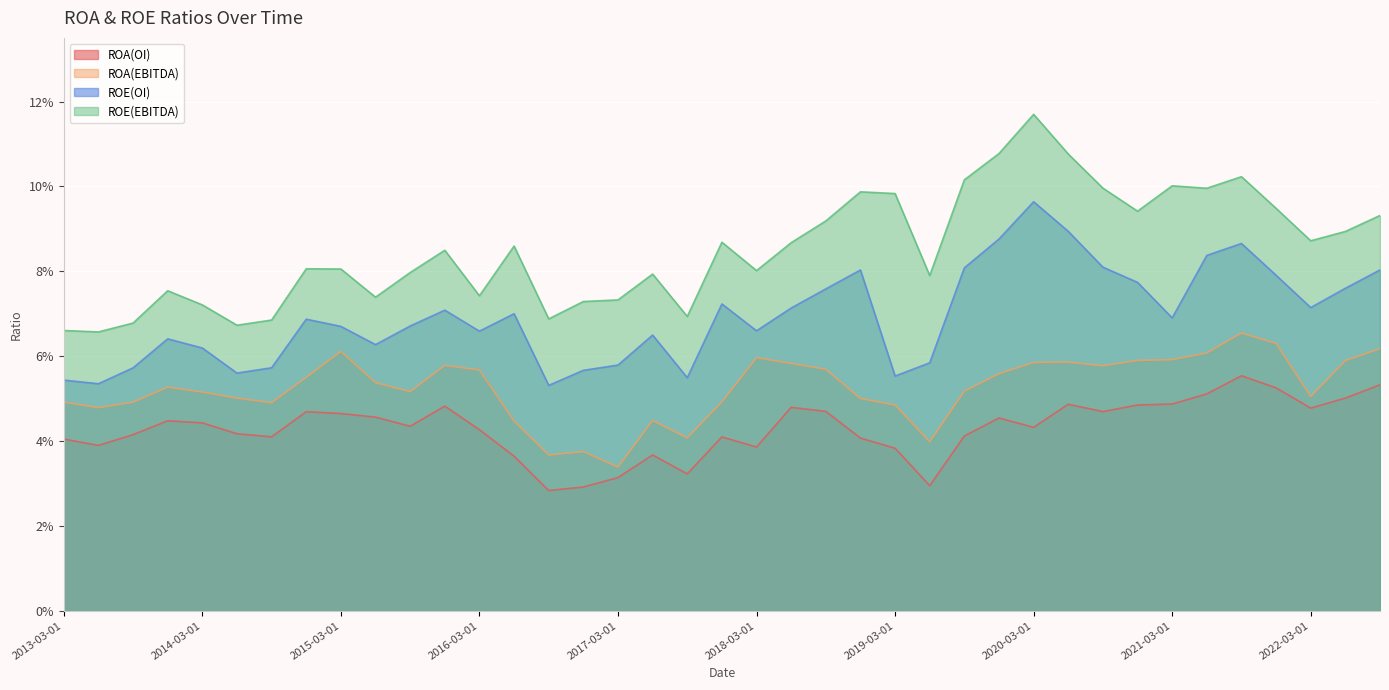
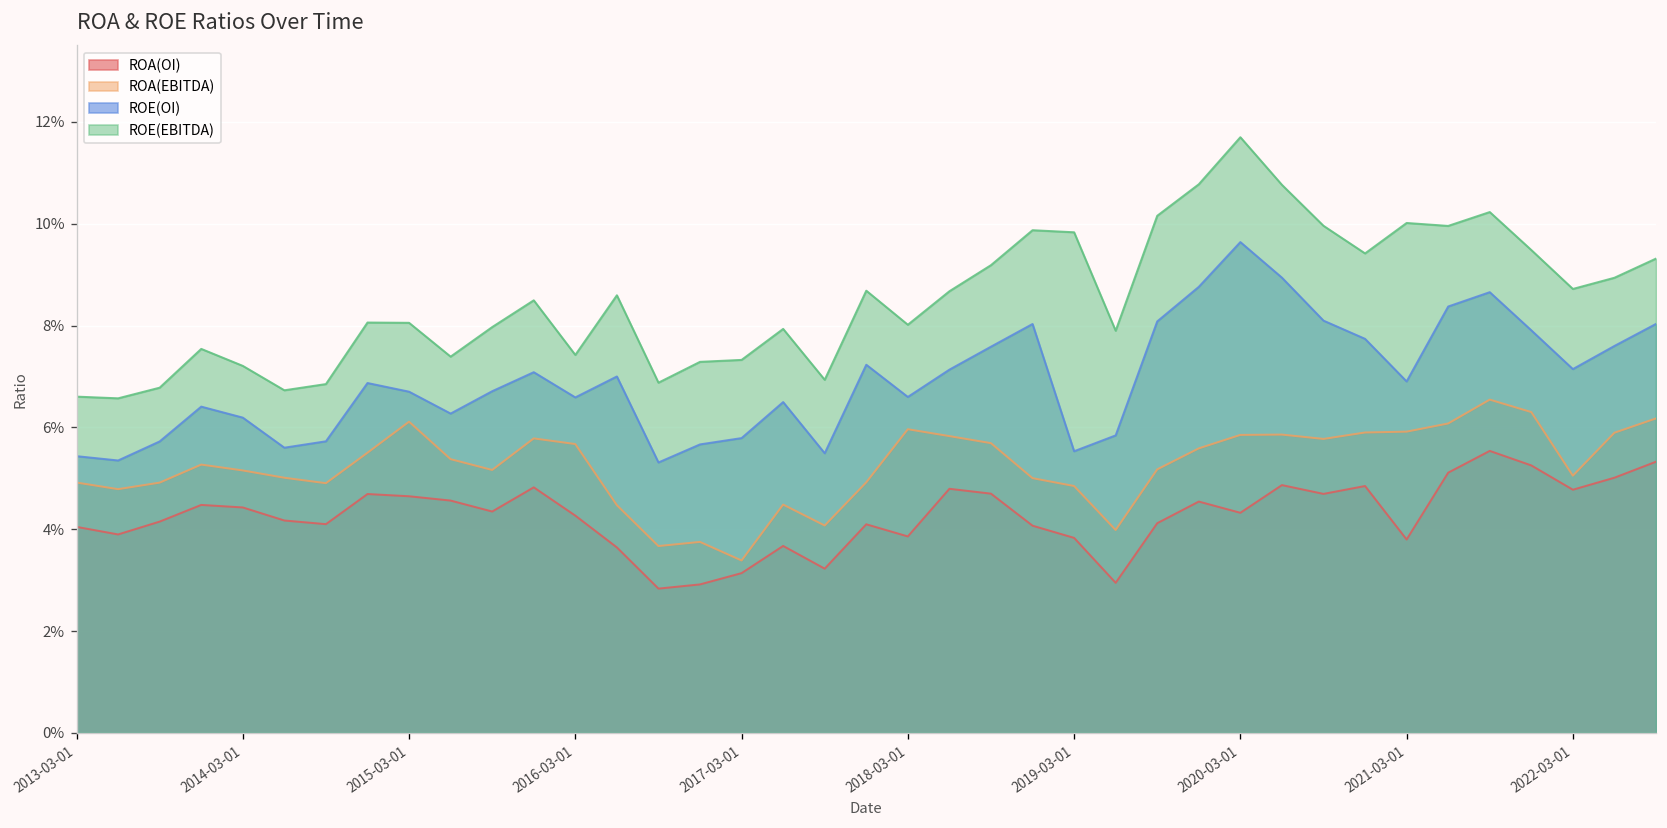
ROA(OI), 2021-03-01: 4.9% -> 3.8%
